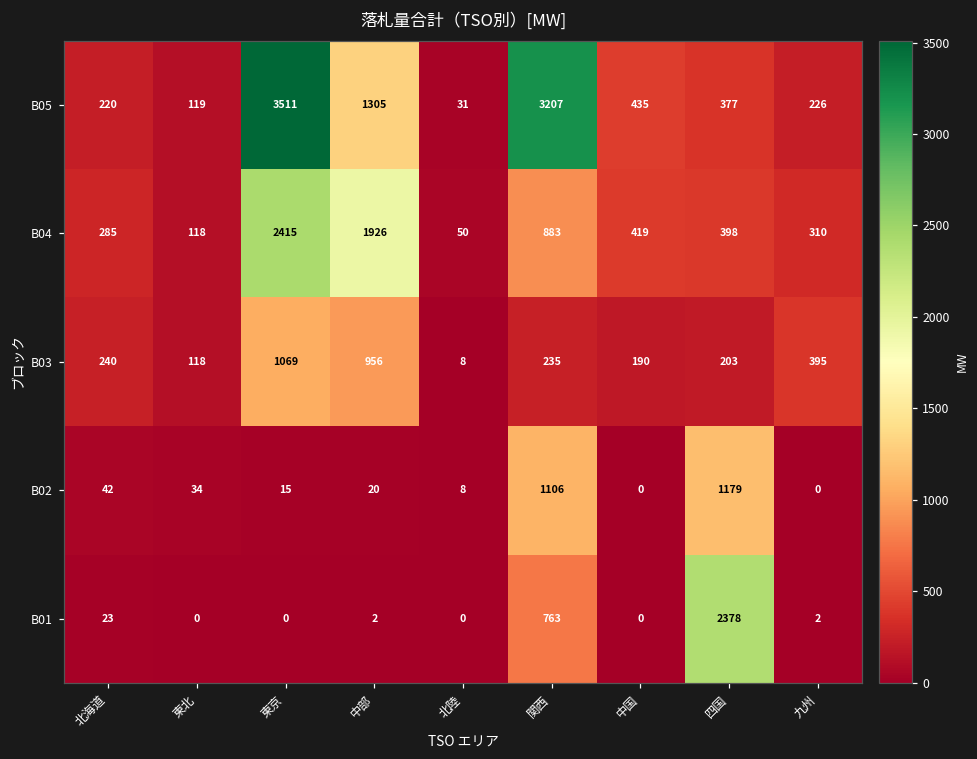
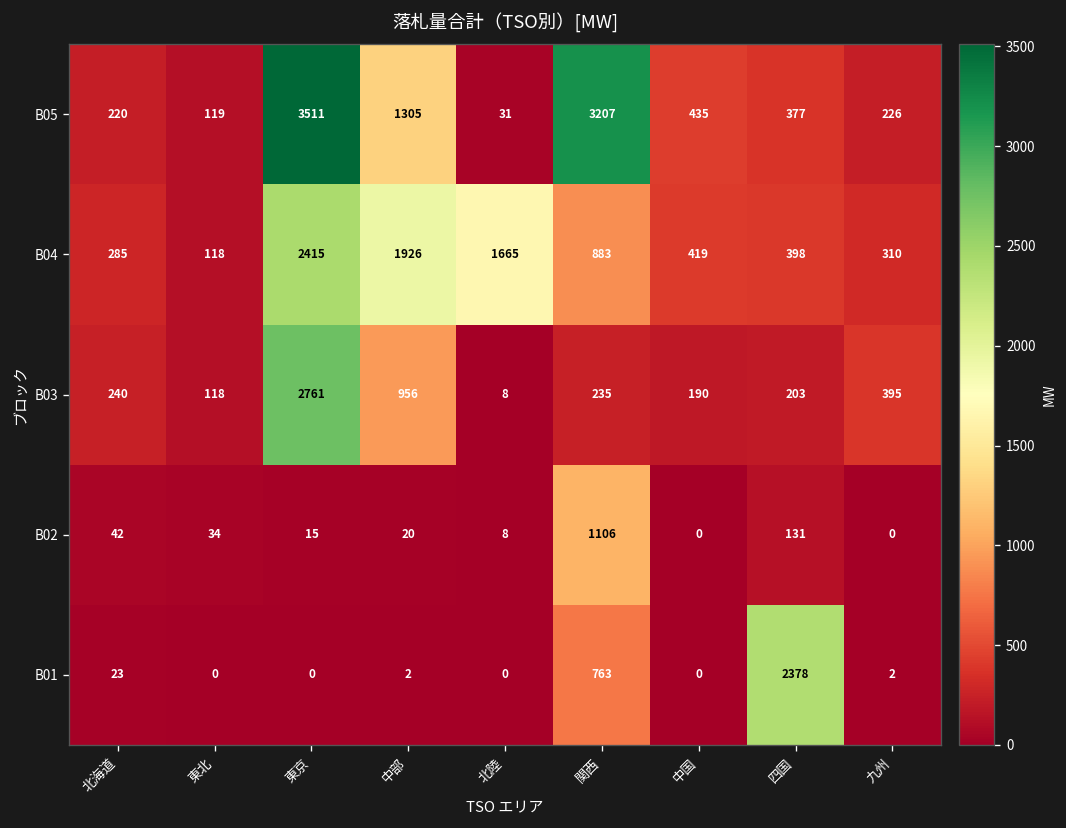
B04, 北陸: 50 -> 1665
B03, 東京: 1069 -> 2761
B02, 四国: 1179 -> 131
